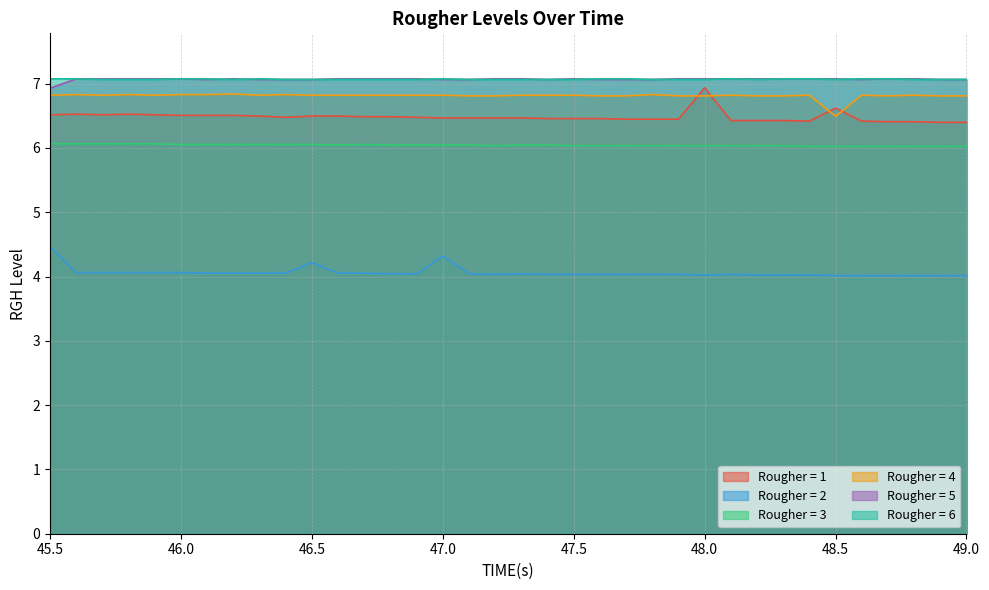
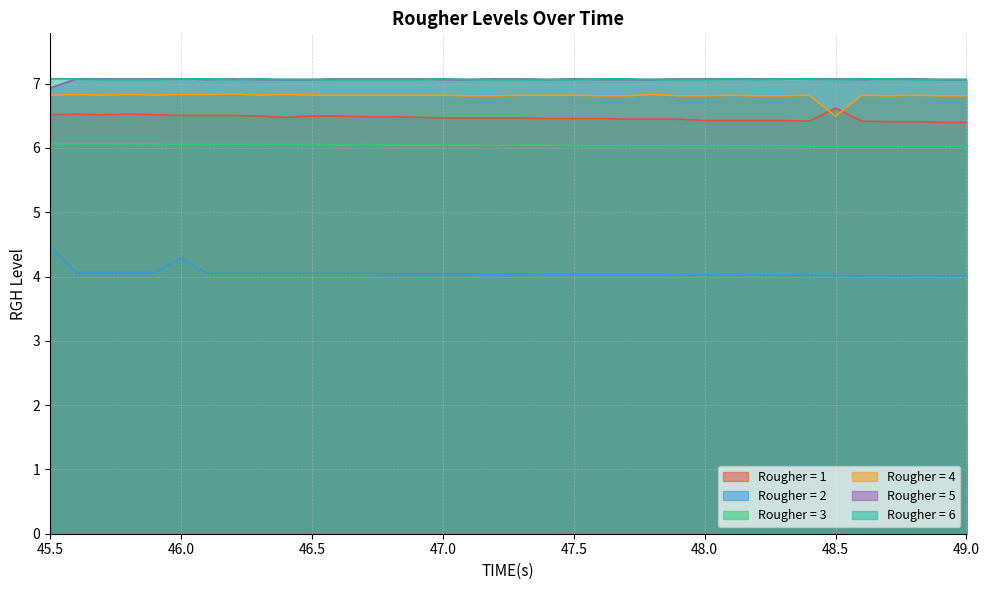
Rougher = 2, 46.0: 4.1 -> 4.3
Rougher = 2, 46.5: 4.2 -> 4.1
Rougher = 2, 47.0: 4.3 -> 4.0
Rougher = 1, 48.0: 6.9 -> 6.4
